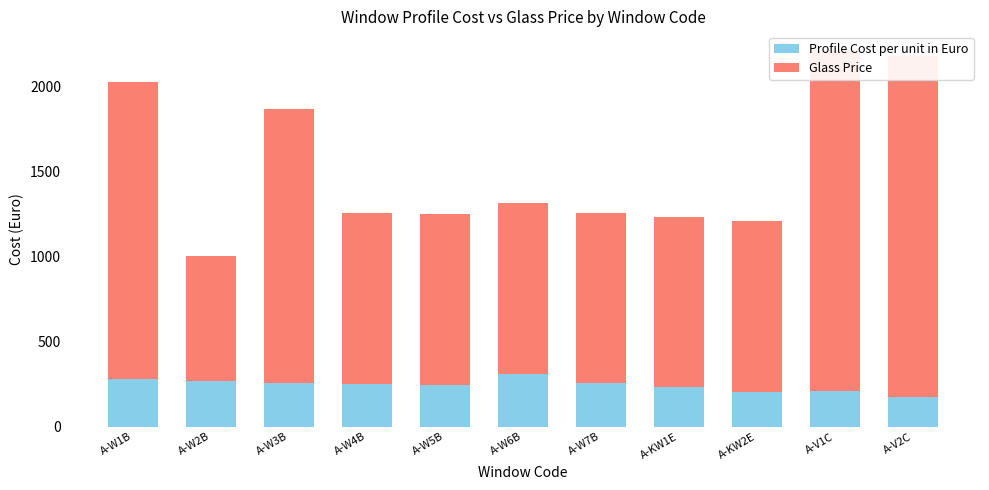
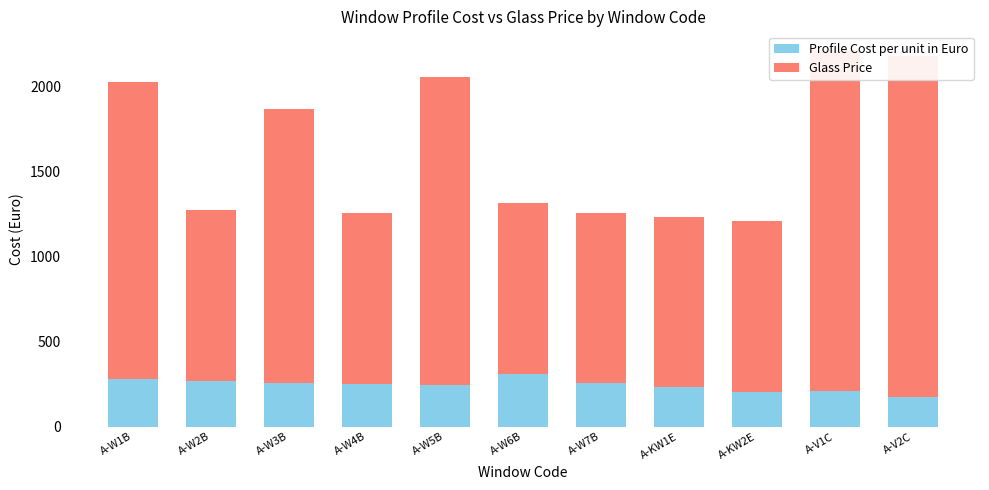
Glass Price, A-W2B: 730 -> 1000
Glass Price, A-W5B: 1000 -> 1810
